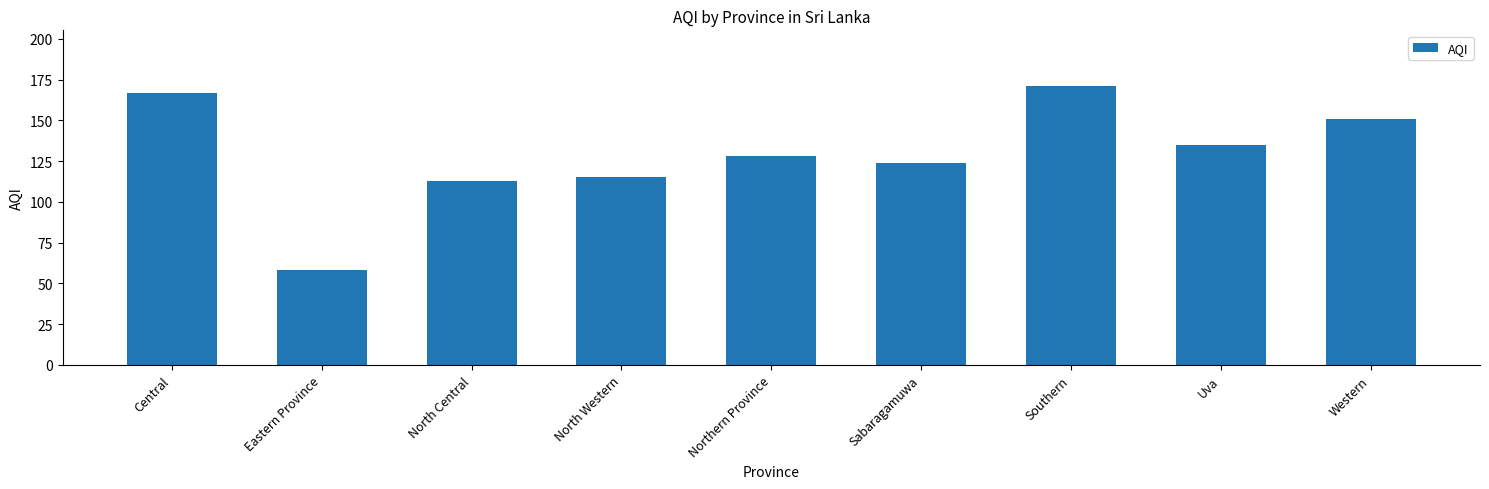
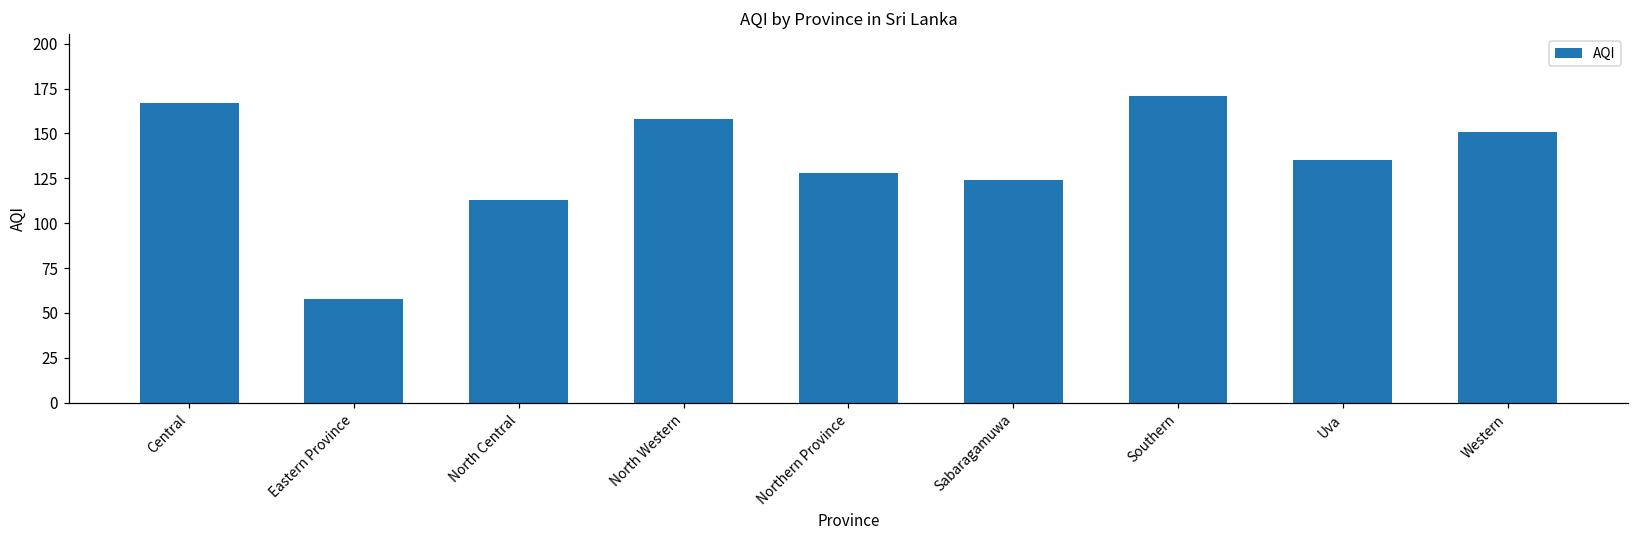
North Western: 115 -> 158
